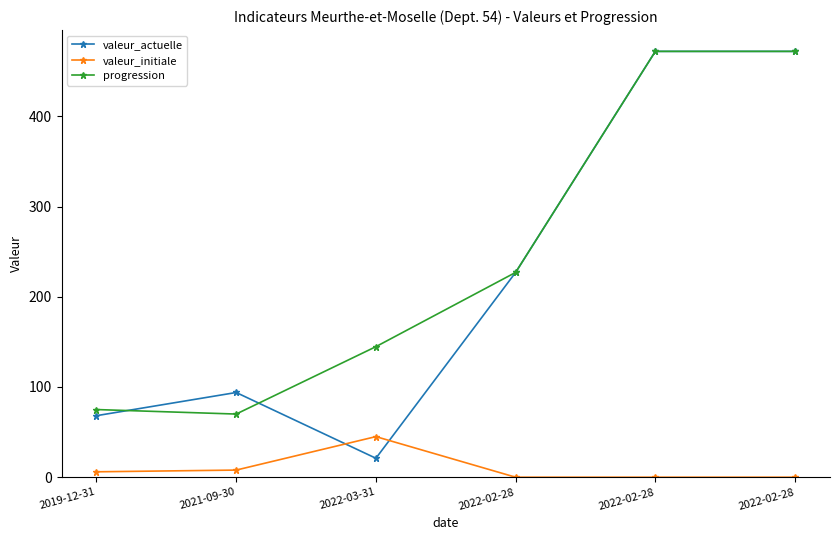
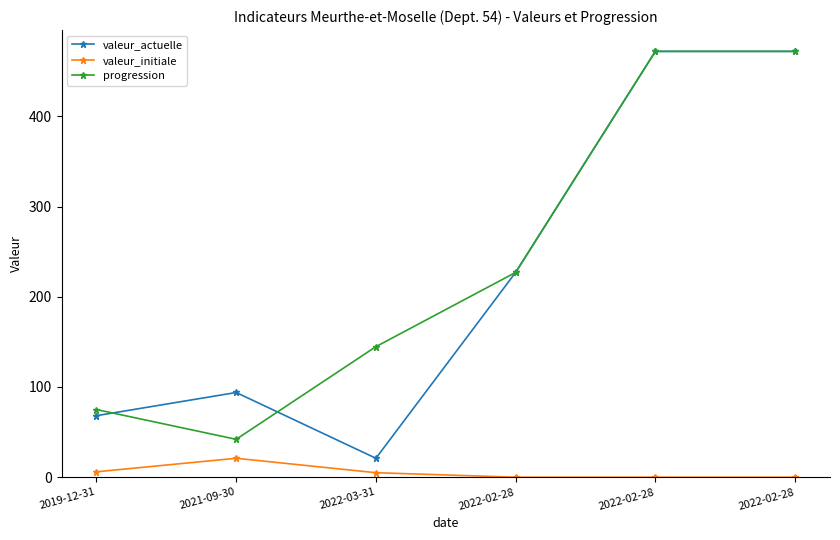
valeur_initiale, 2021-09-30: 10 -> 20
progression, 2021-09-30: 70 -> 40
valeur_initiale, 2022-03-31: 50 -> 10
